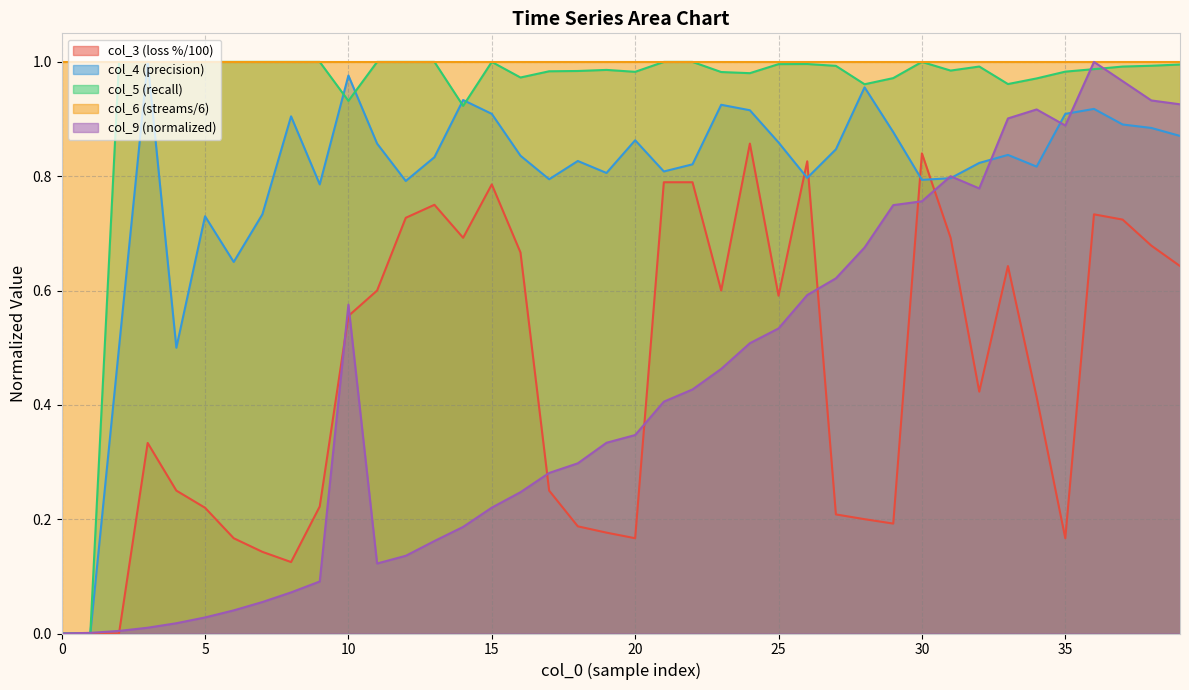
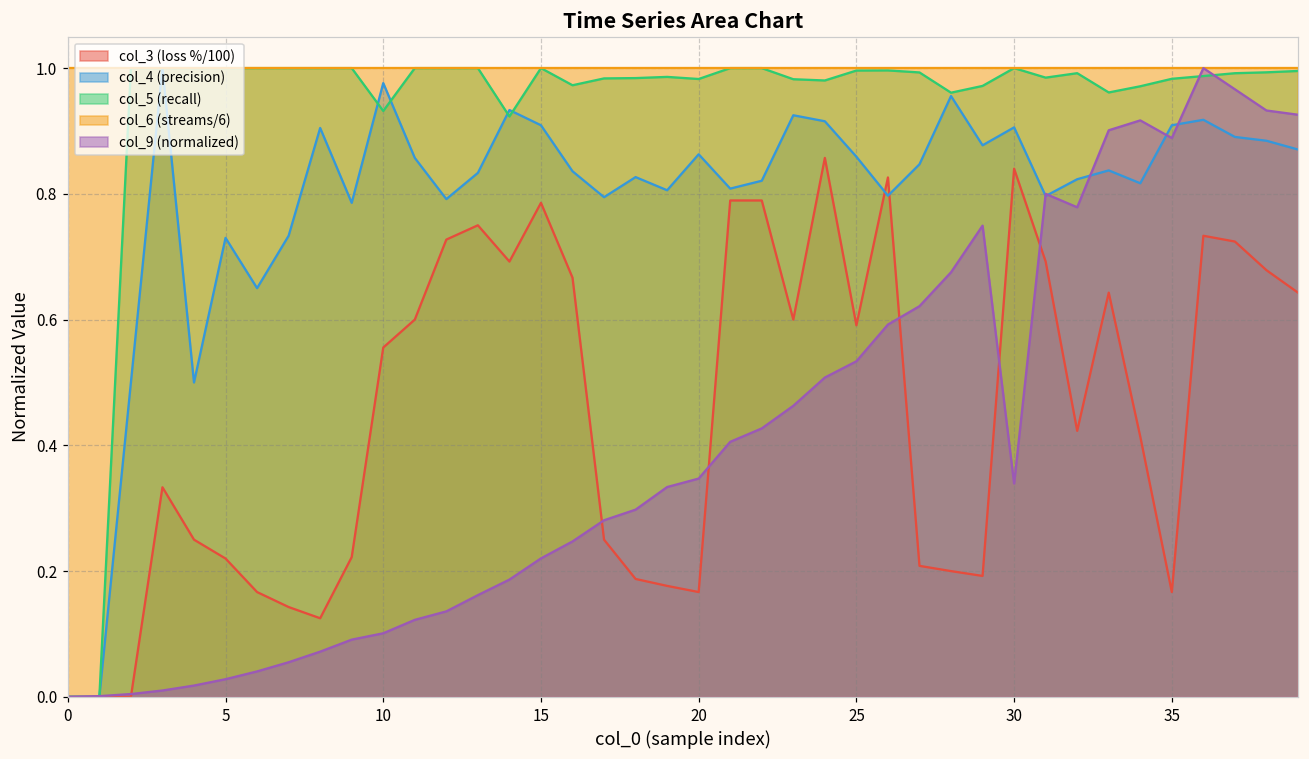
col_9 (normalized), 10: 0.58 -> 0.10
col_4 (precision), 30: 0.79 -> 0.91
col_9 (normalized), 30: 0.76 -> 0.34
